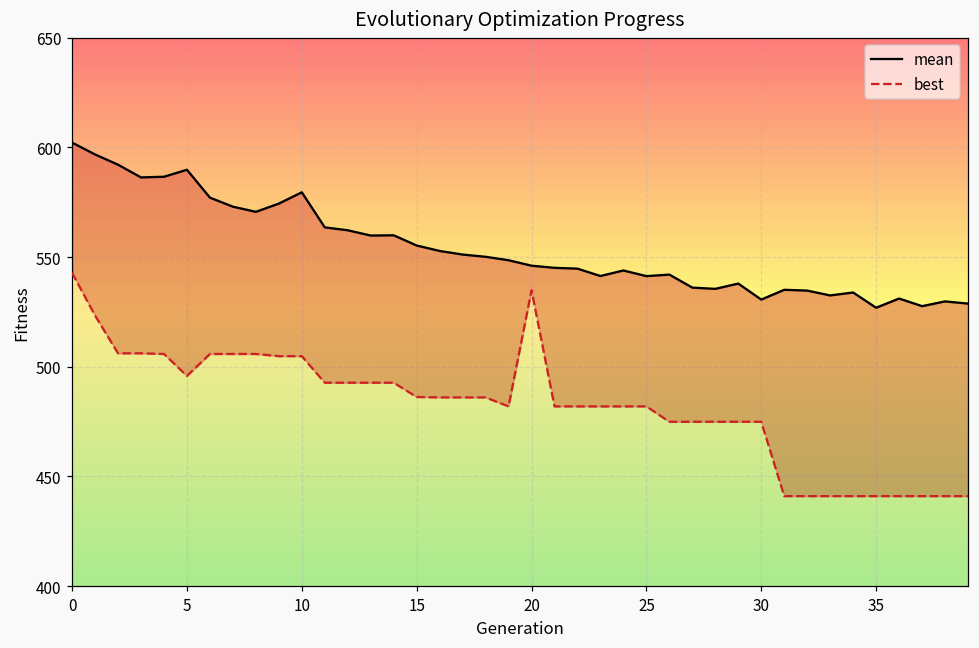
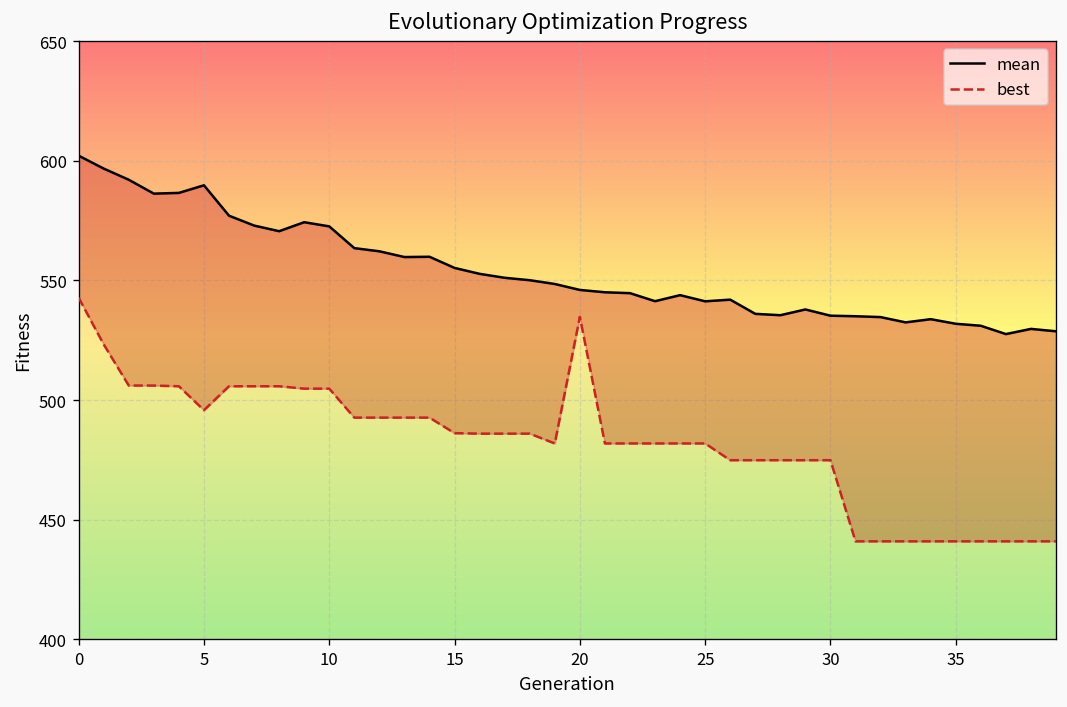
mean, 10: 579 -> 573
mean, 30: 531 -> 535
mean, 35: 527 -> 532
